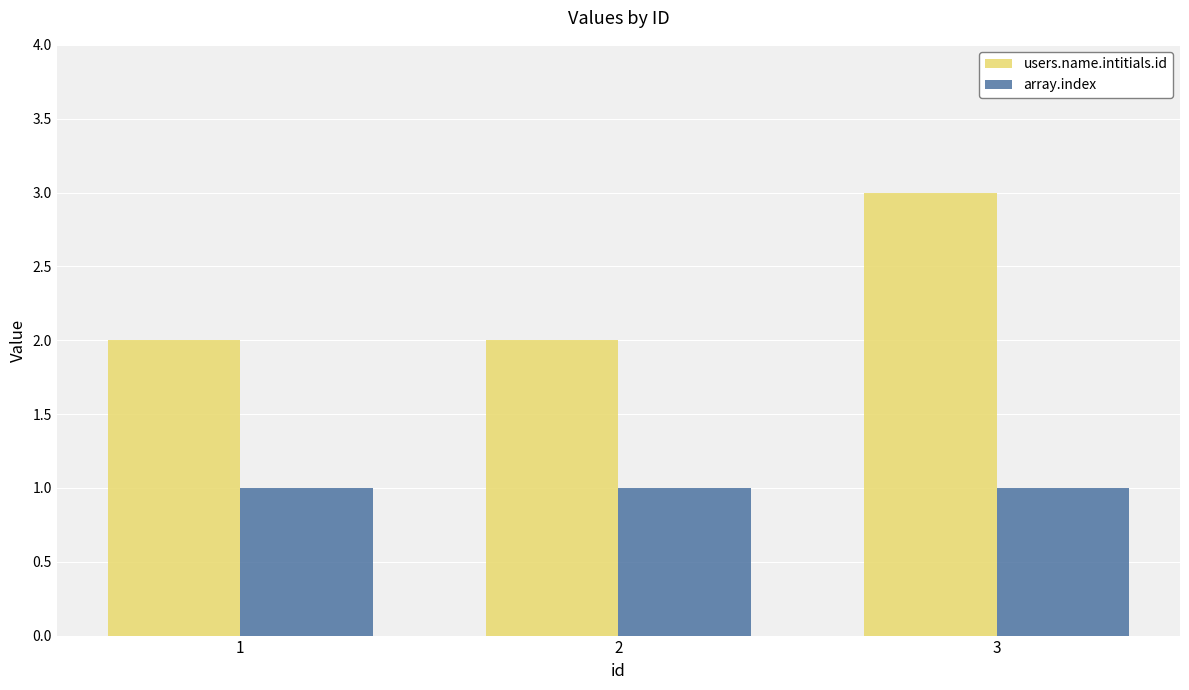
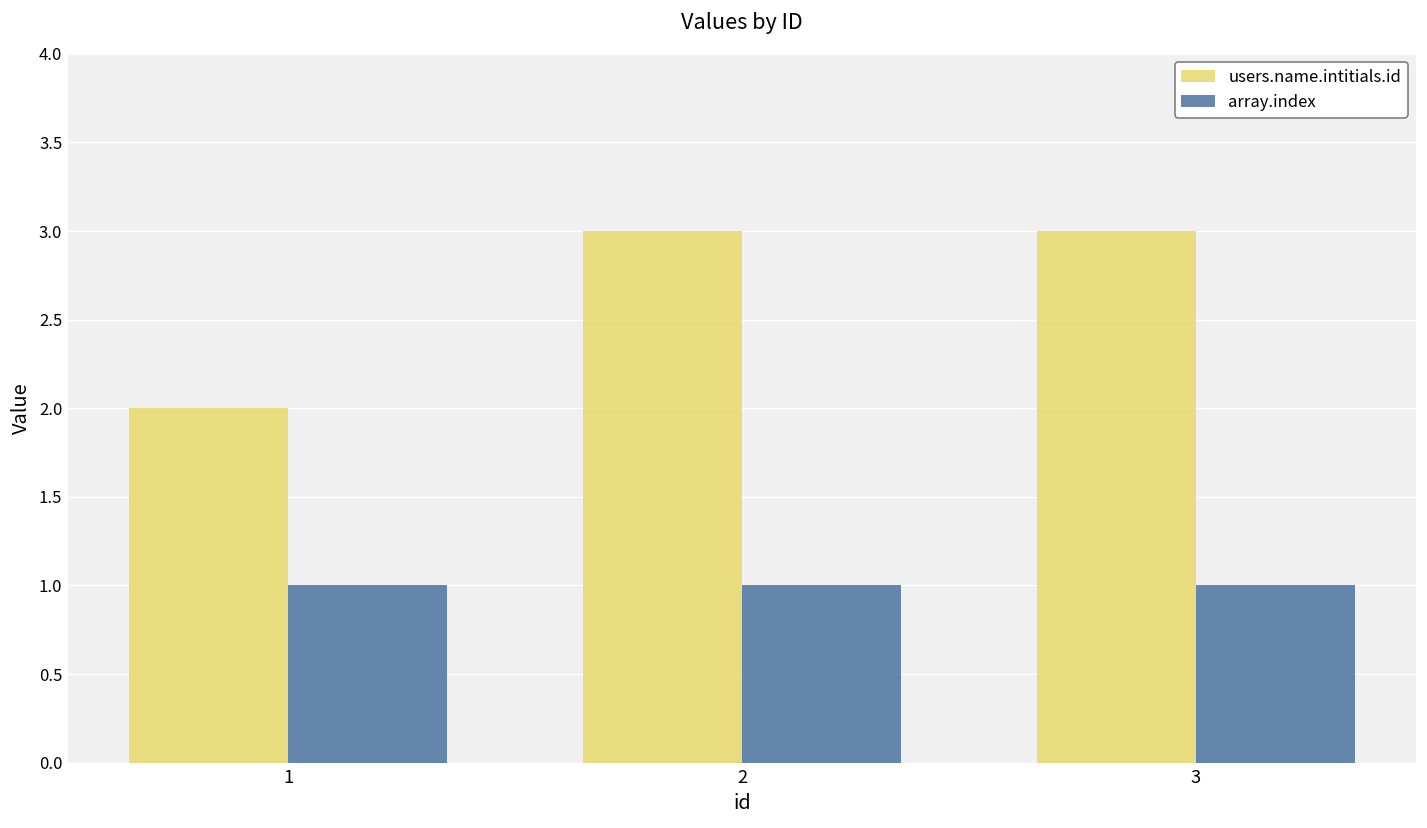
users.name.intitials.id, 2: 2 -> 3
